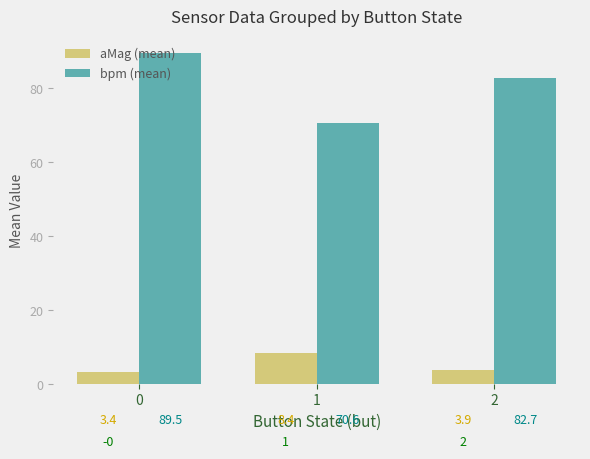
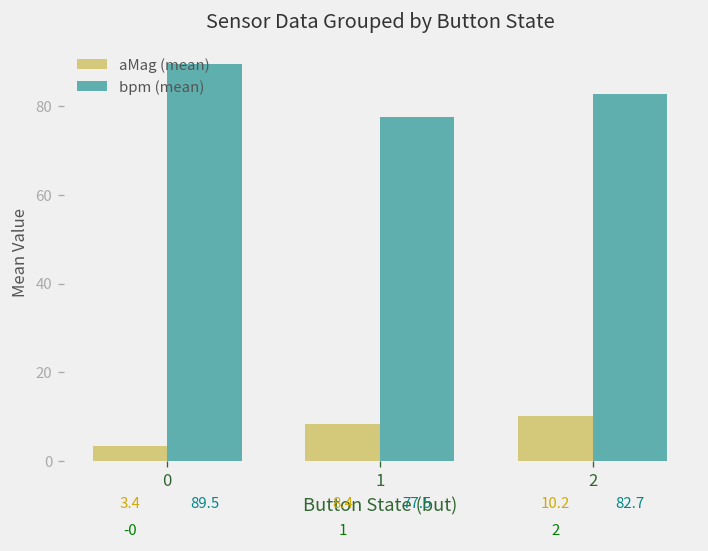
bpm (mean), 1: 70.6 -> 77.5
aMag (mean), 2: 3.9 -> 10.2
